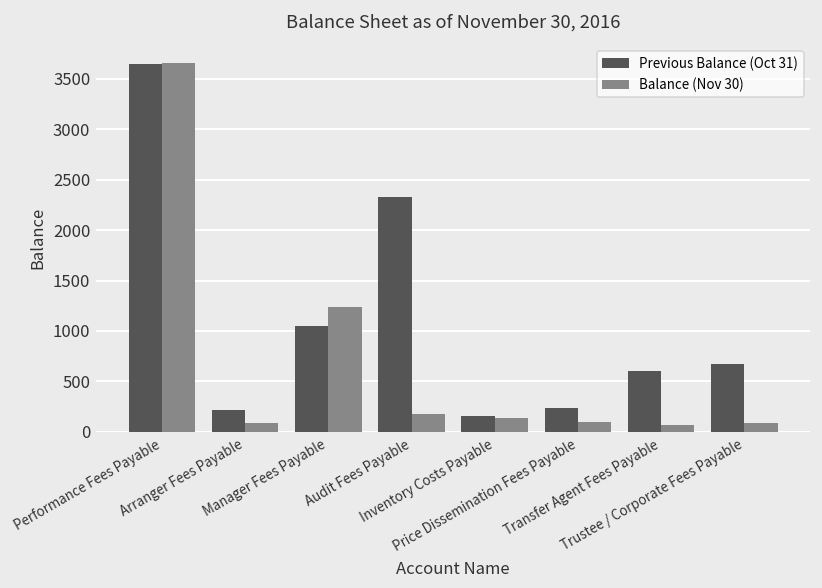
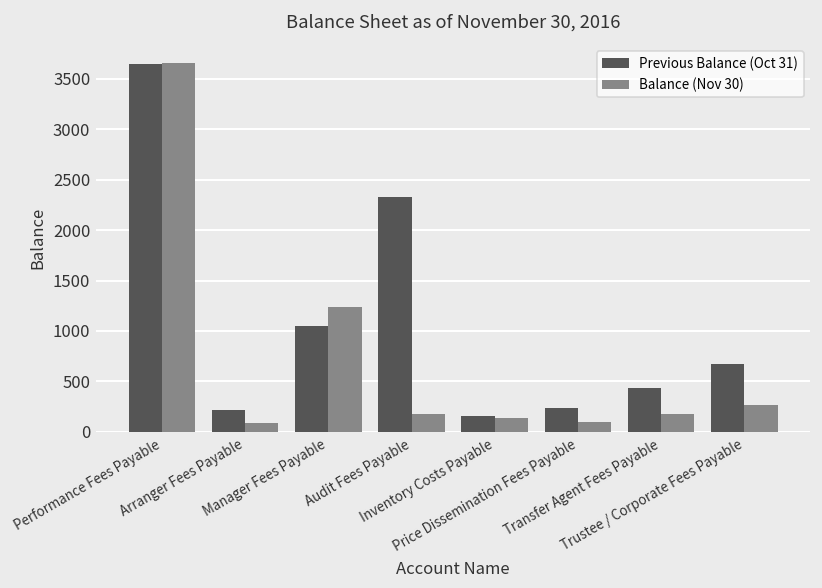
Previous Balance (Oct 31), Transfer Agent Fees Payable: 600 -> 400
Balance (Nov 30), Transfer Agent Fees Payable: 100 -> 200
Balance (Nov 30), Trustee / Corporate Fees Payable: 100 -> 300
